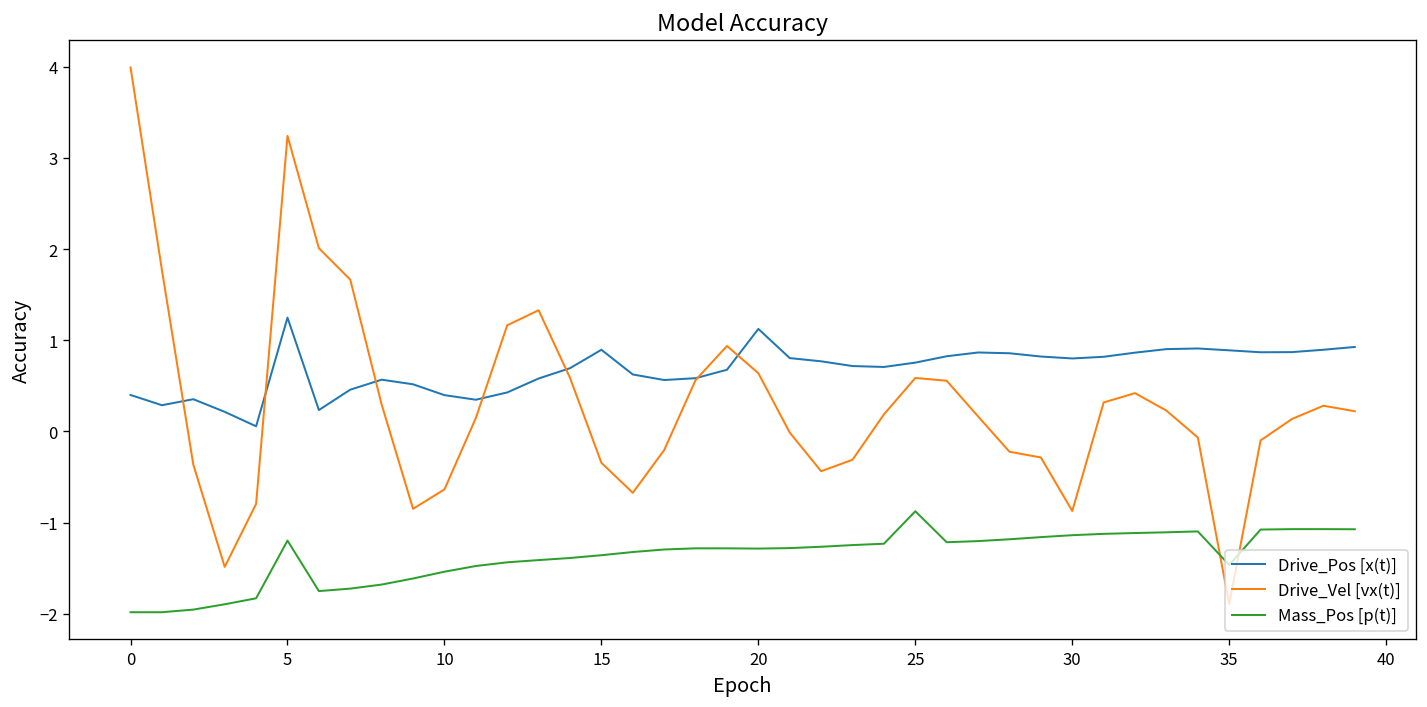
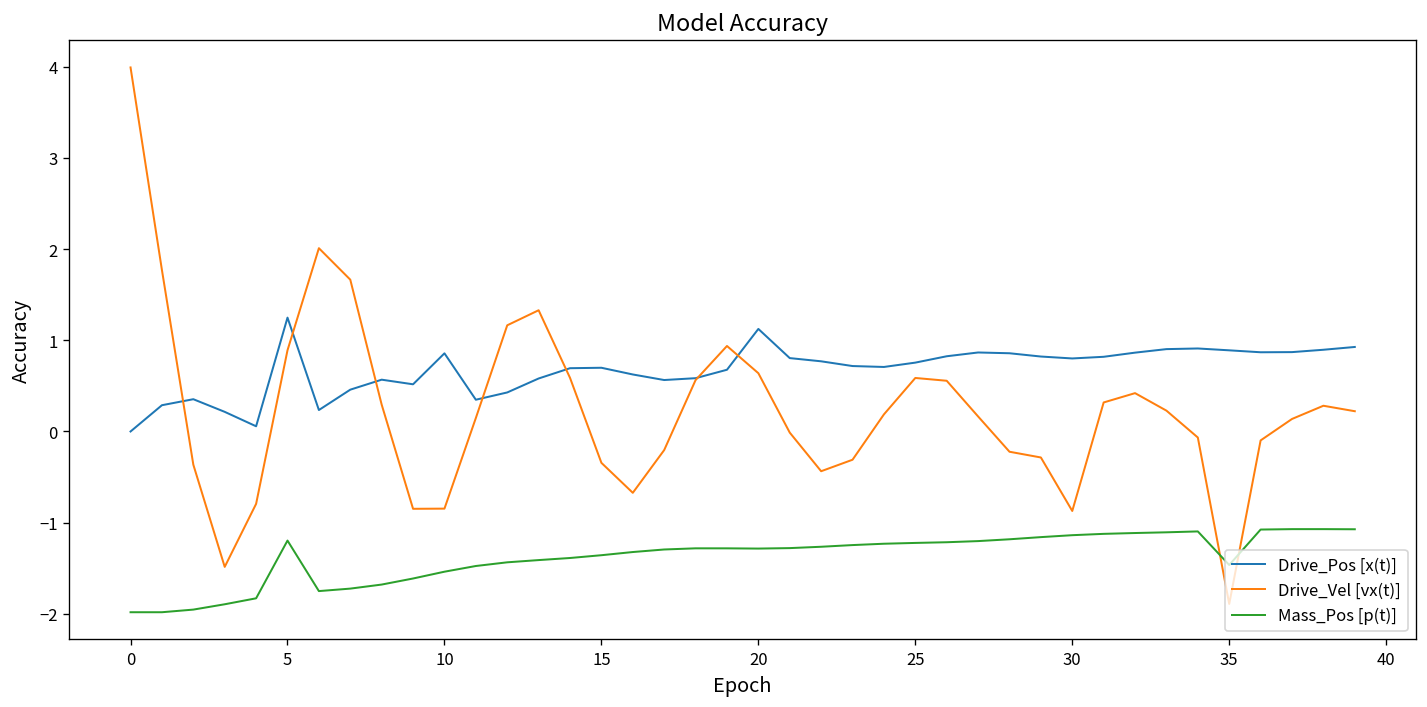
Drive_Pos [x(t)], 0: 0.4 -> 0.0
Drive_Vel [vx(t)], 5: 3.2 -> 0.9
Drive_Pos [x(t)], 10: 0.4 -> 0.9
Drive_Vel [vx(t)], 10: -0.6 -> -0.8
Drive_Pos [x(t)], 15: 0.9 -> 0.7
Mass_Pos [p(t)], 25: -0.9 -> -1.2
